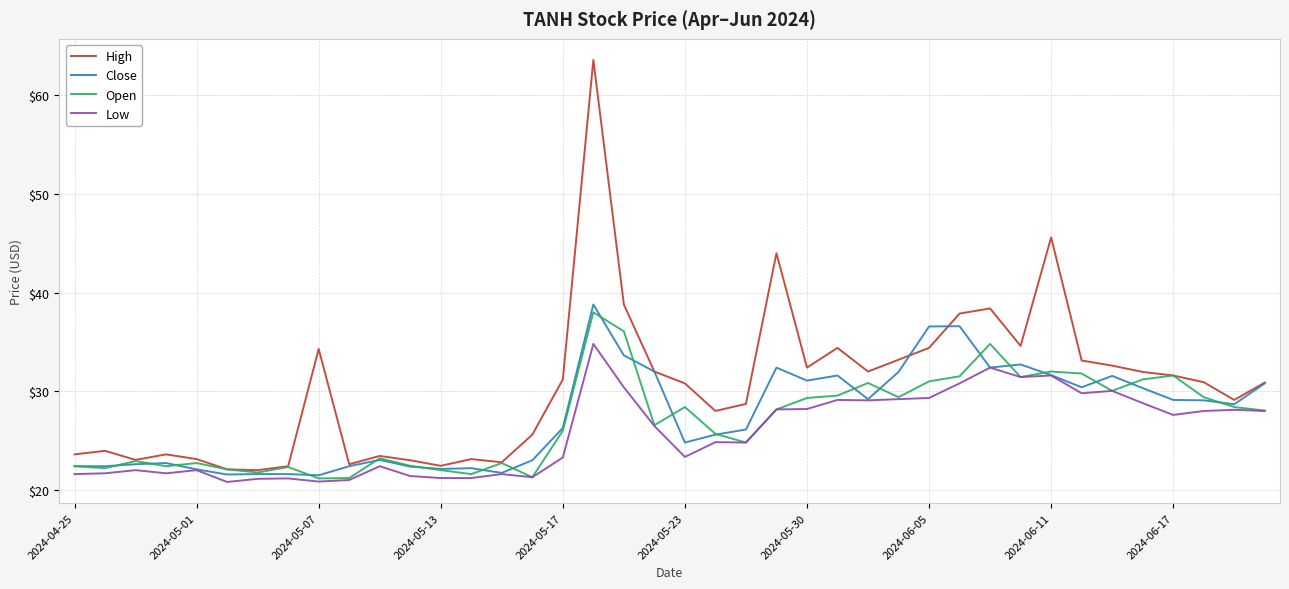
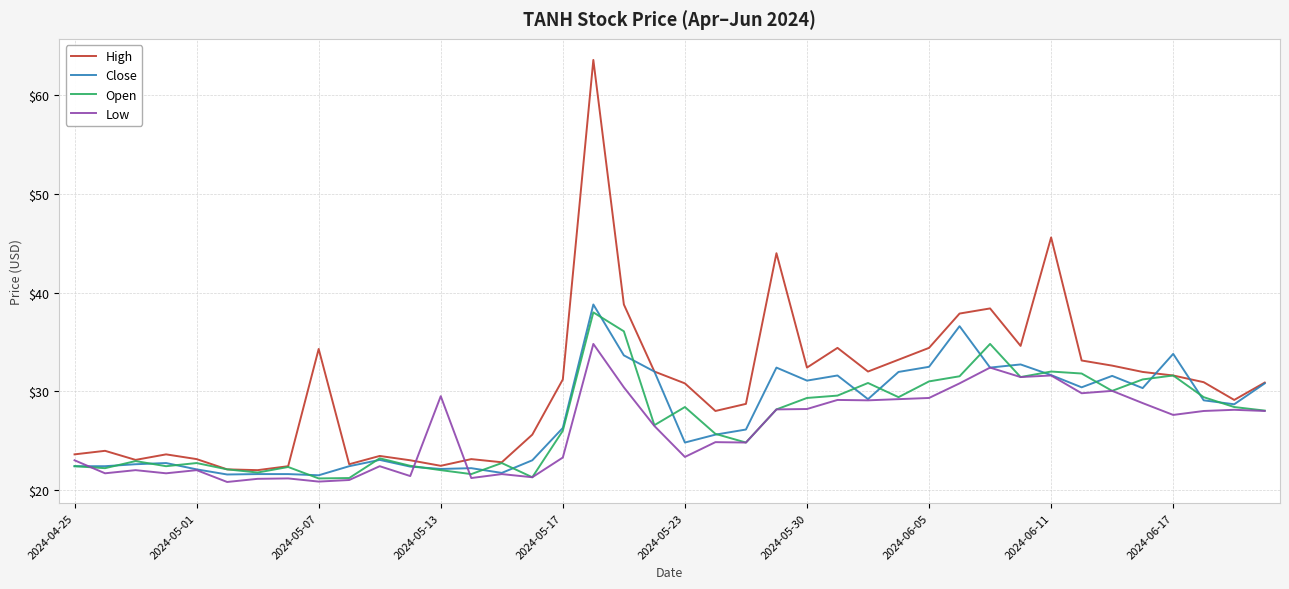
Low, 2024-04-25: $22 -> $23
Low, 2024-05-13: $21 -> $30
Close, 2024-06-05: $37 -> $32
Close, 2024-06-17: $29 -> $34
